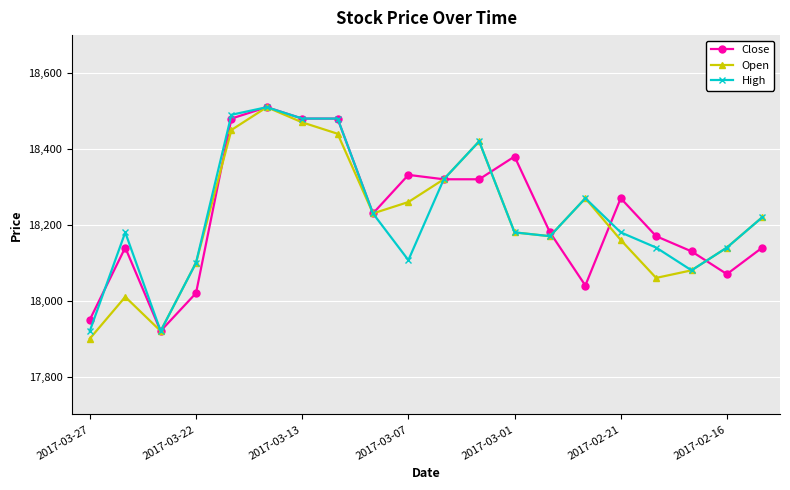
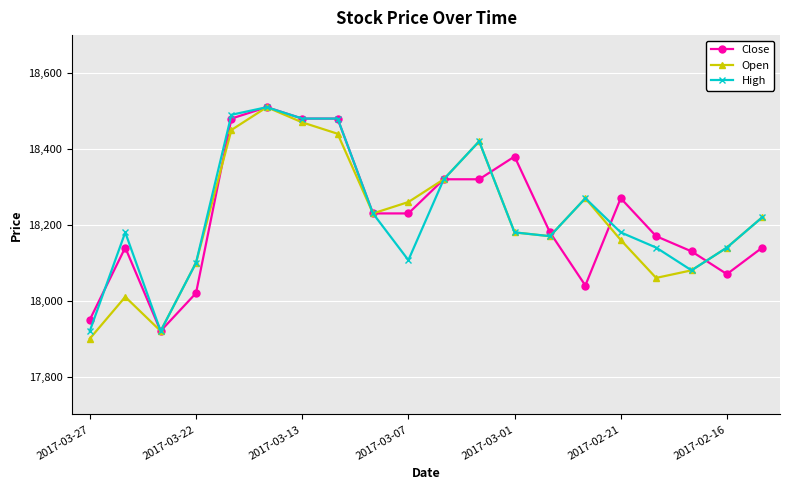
Close, 2017-03-07: 18,330 -> 18,230
